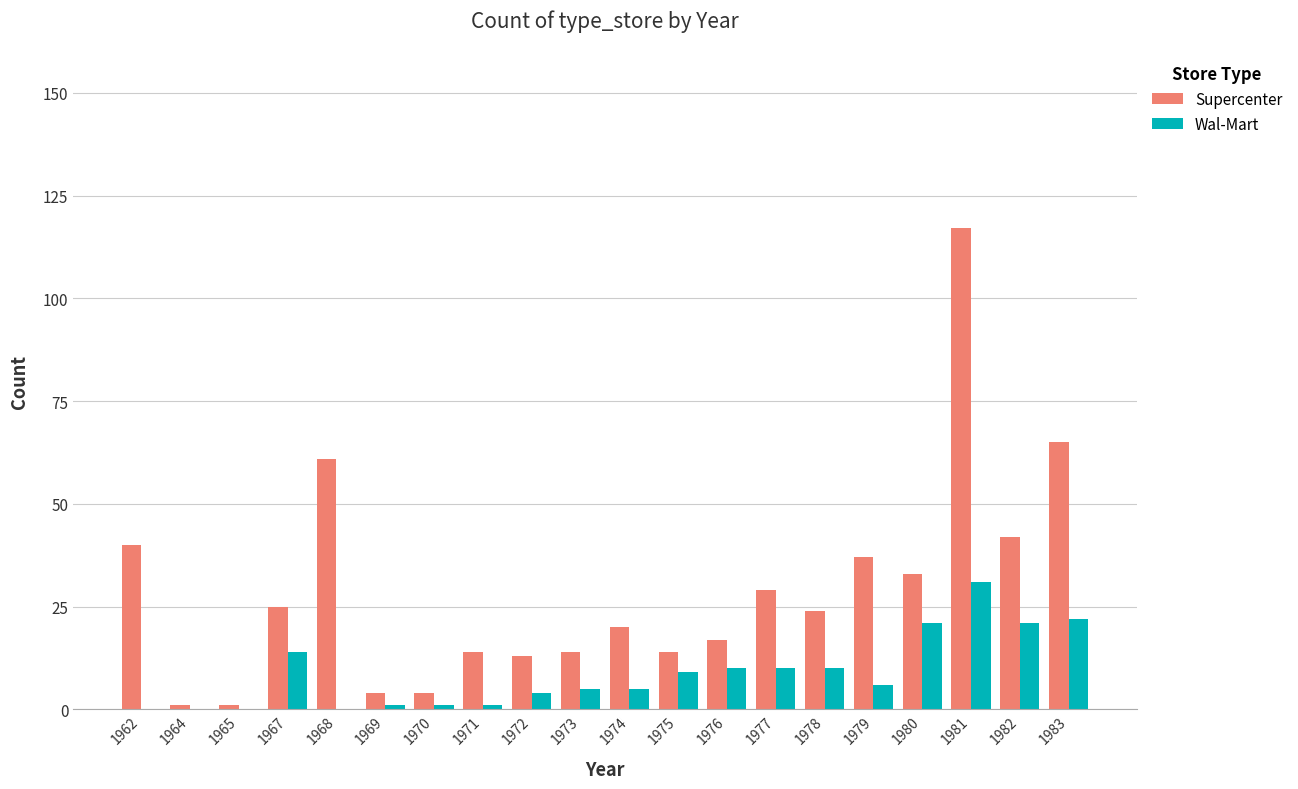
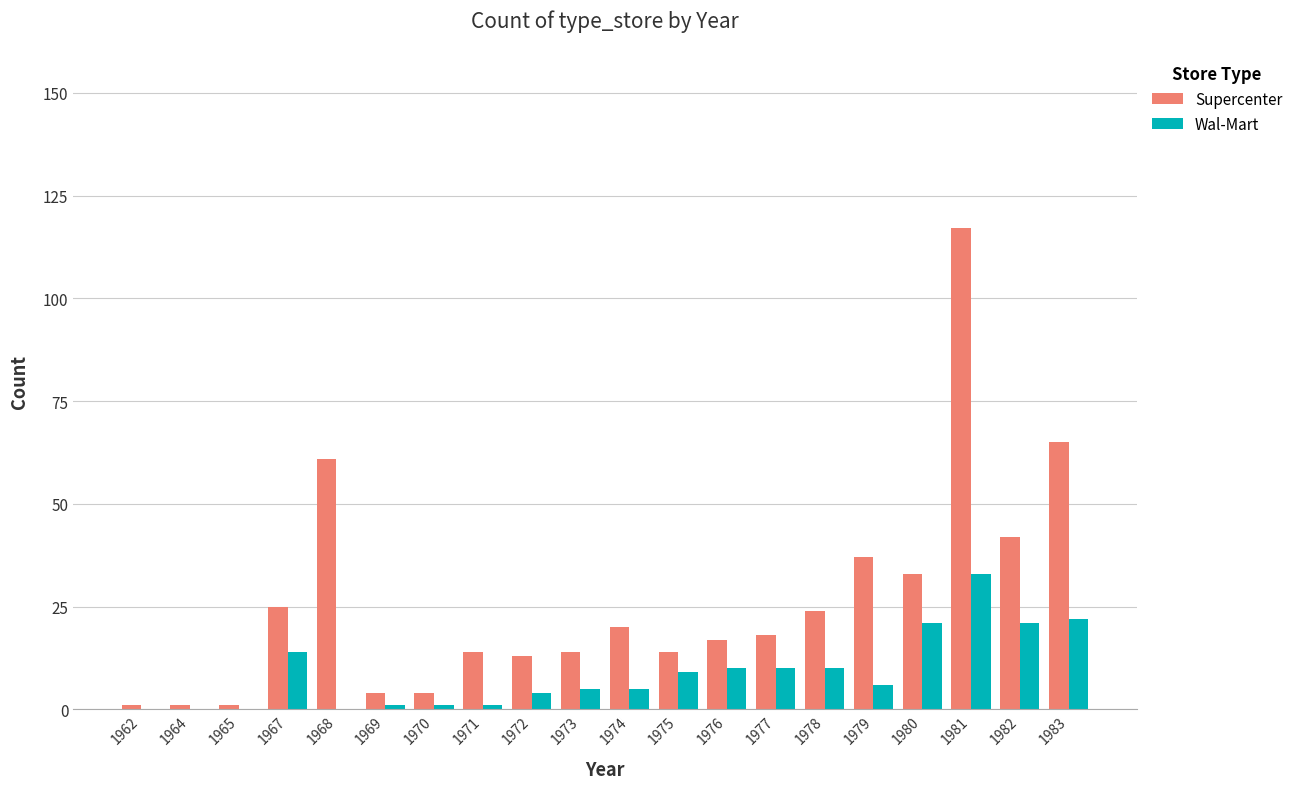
Supercenter, 1962: 40 -> 1
Supercenter, 1977: 29 -> 18
Wal-Mart, 1981: 31 -> 33
